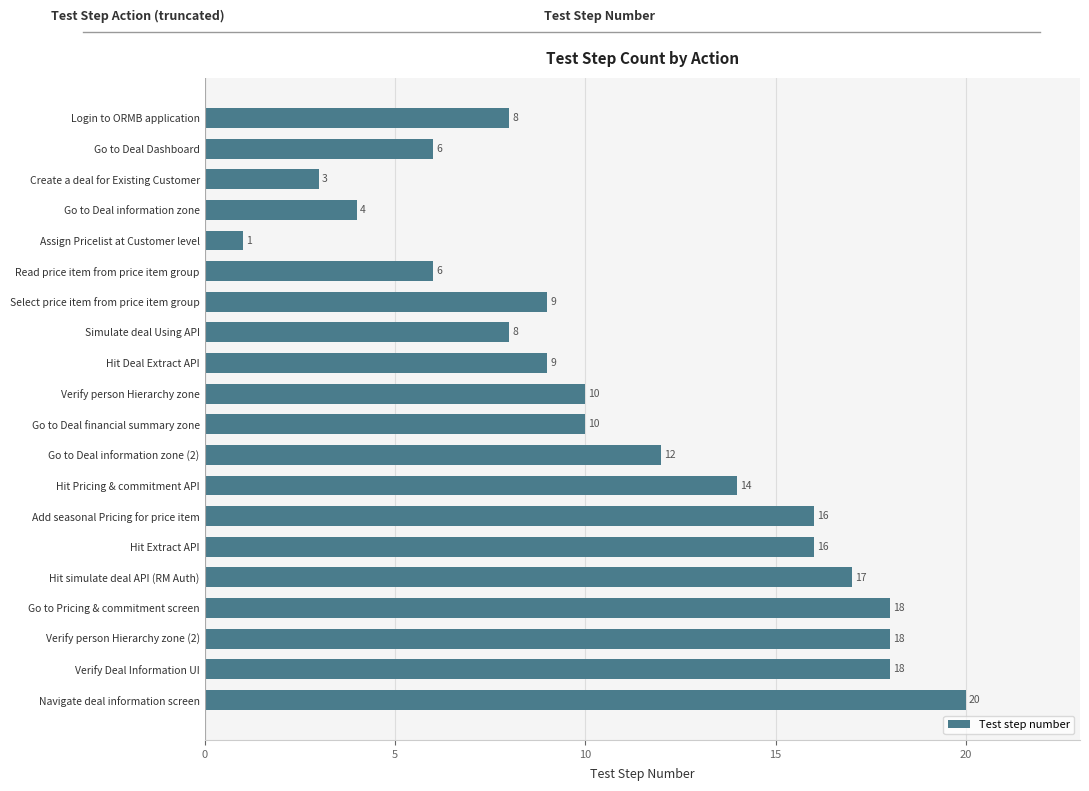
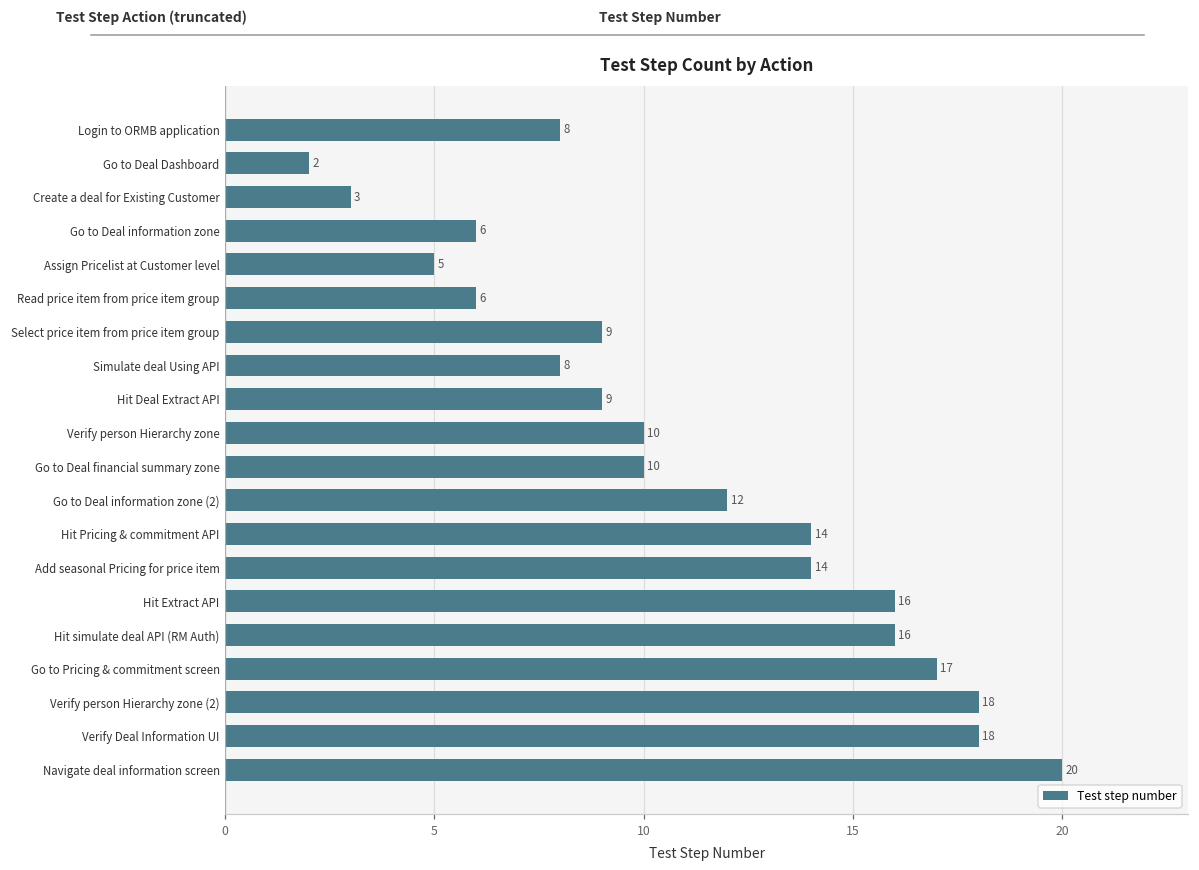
Go to Deal Dashboard: 6 -> 2
Go to Deal information zone: 4 -> 6
Assign Pricelist at Customer level: 1 -> 5
Add seasonal Pricing for price item: 16 -> 14
Hit simulate deal API (RM Auth): 17 -> 16
Go to Pricing & commitment screen: 18 -> 17
